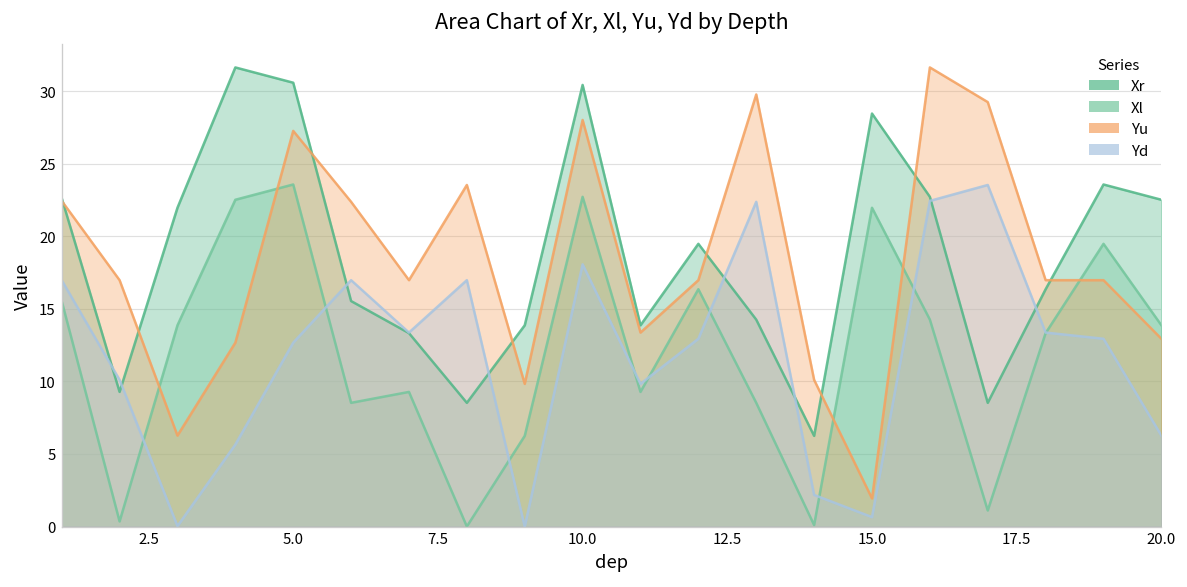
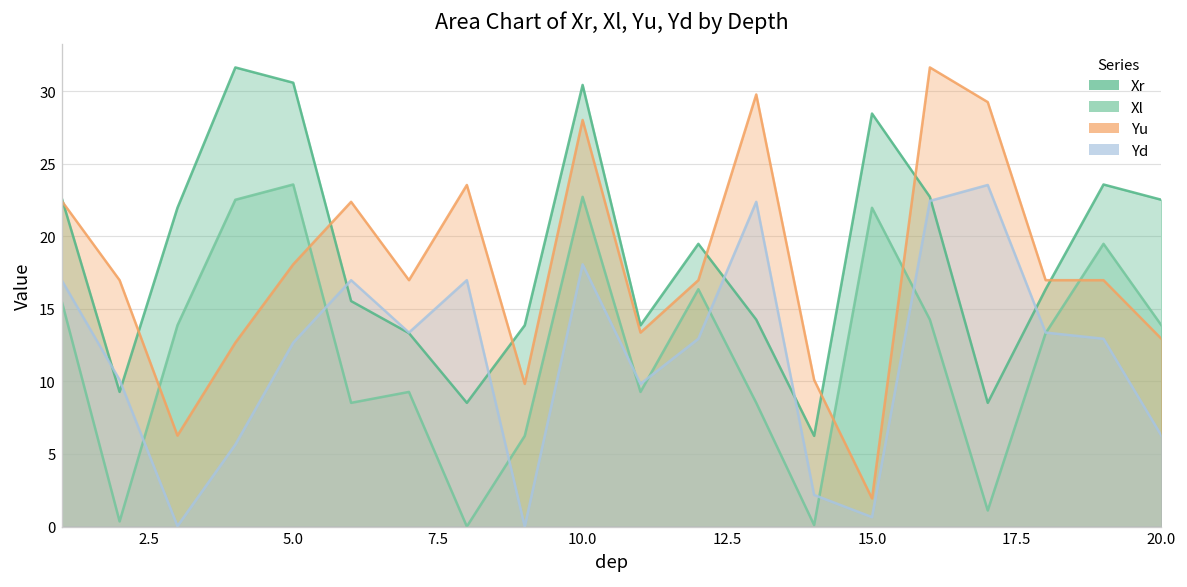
Yu, 5.0: 27.3 -> 18.1
